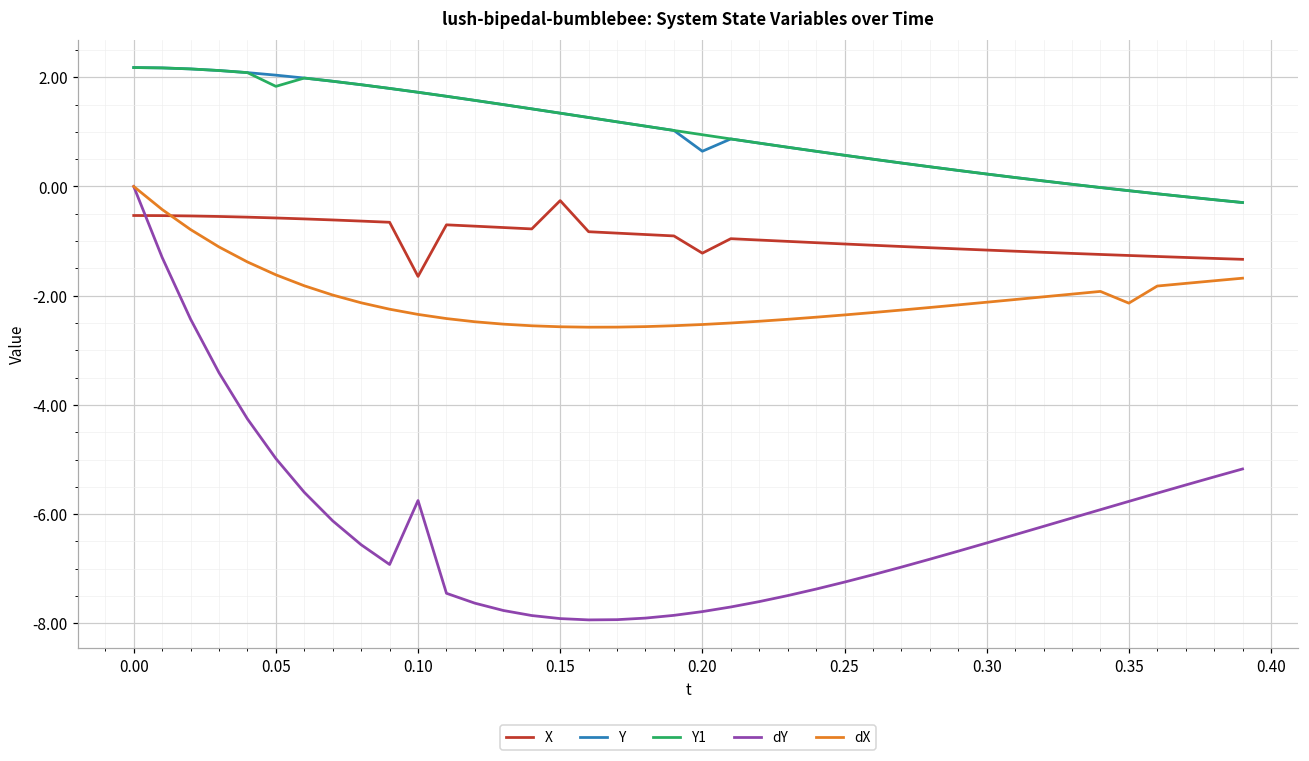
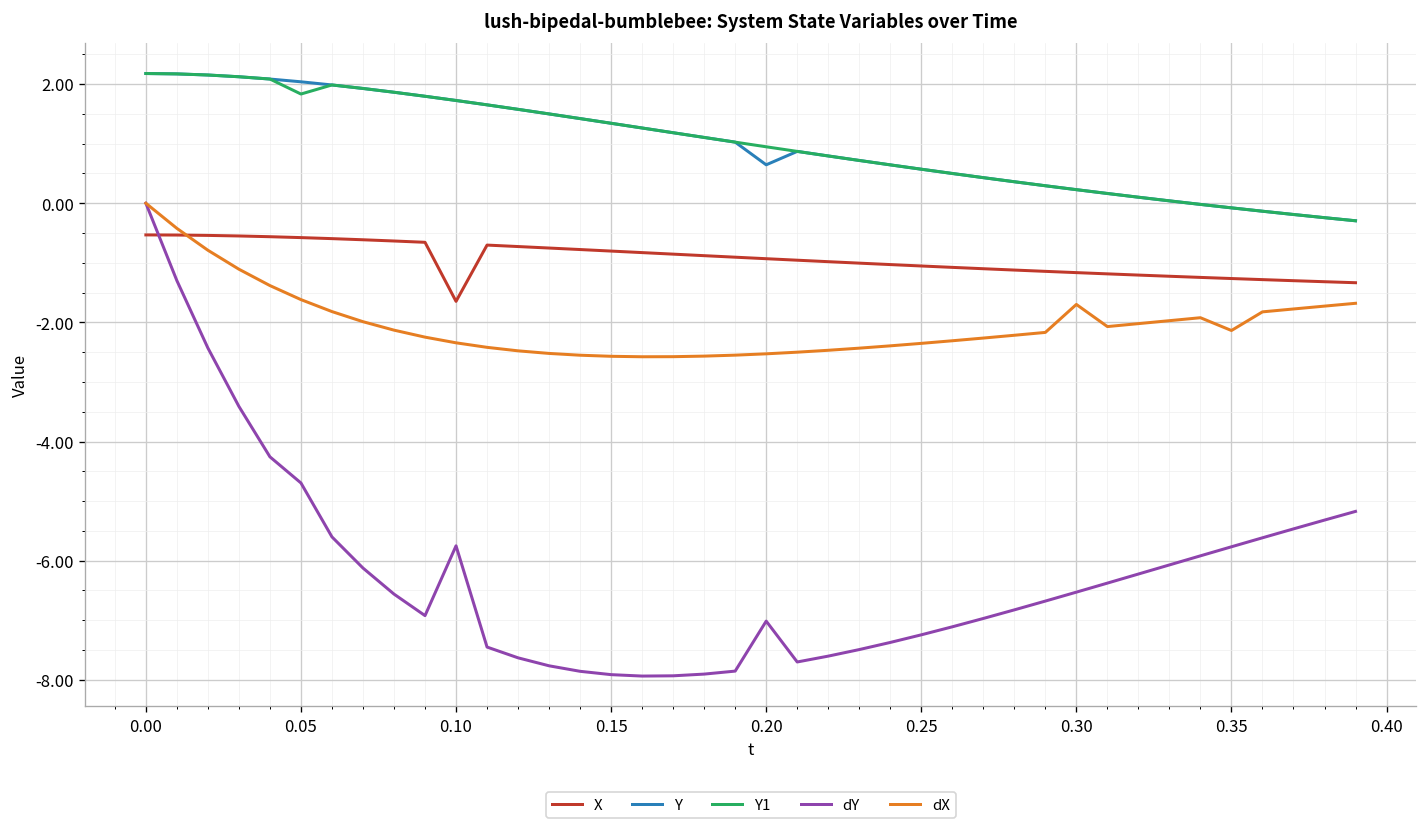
dY, 0.05: -5.0 -> -4.7
X, 0.15: -0.3 -> -0.8
X, 0.20: -1.2 -> -0.9
dY, 0.20: -7.8 -> -7.0
dX, 0.30: -2.1 -> -1.7
